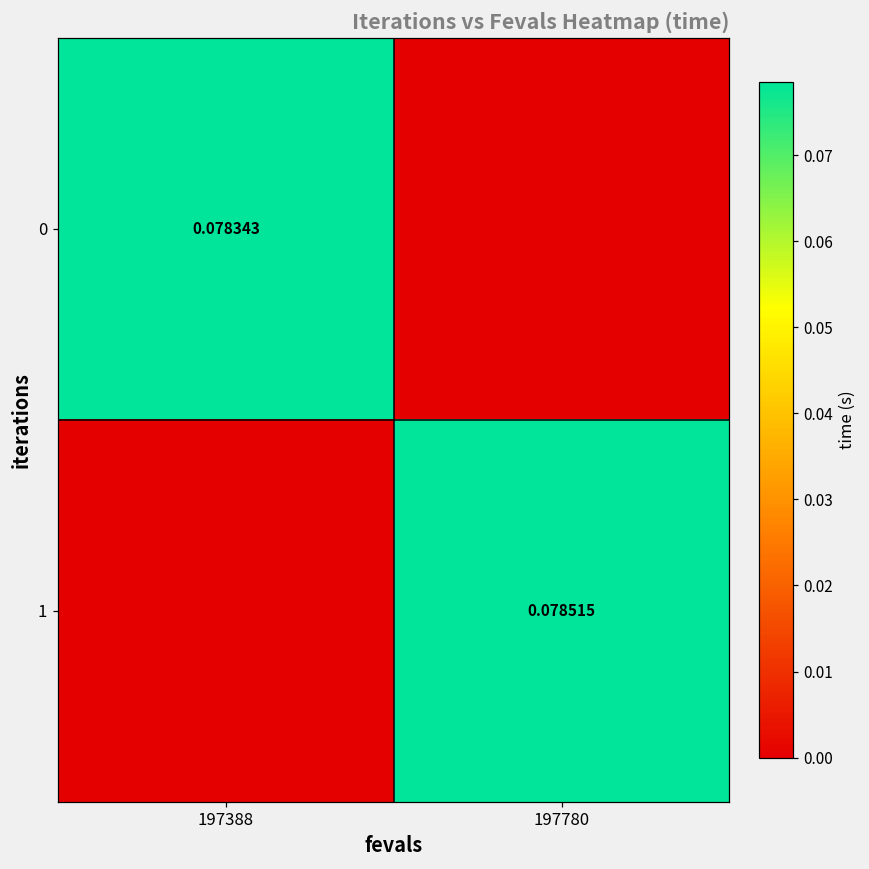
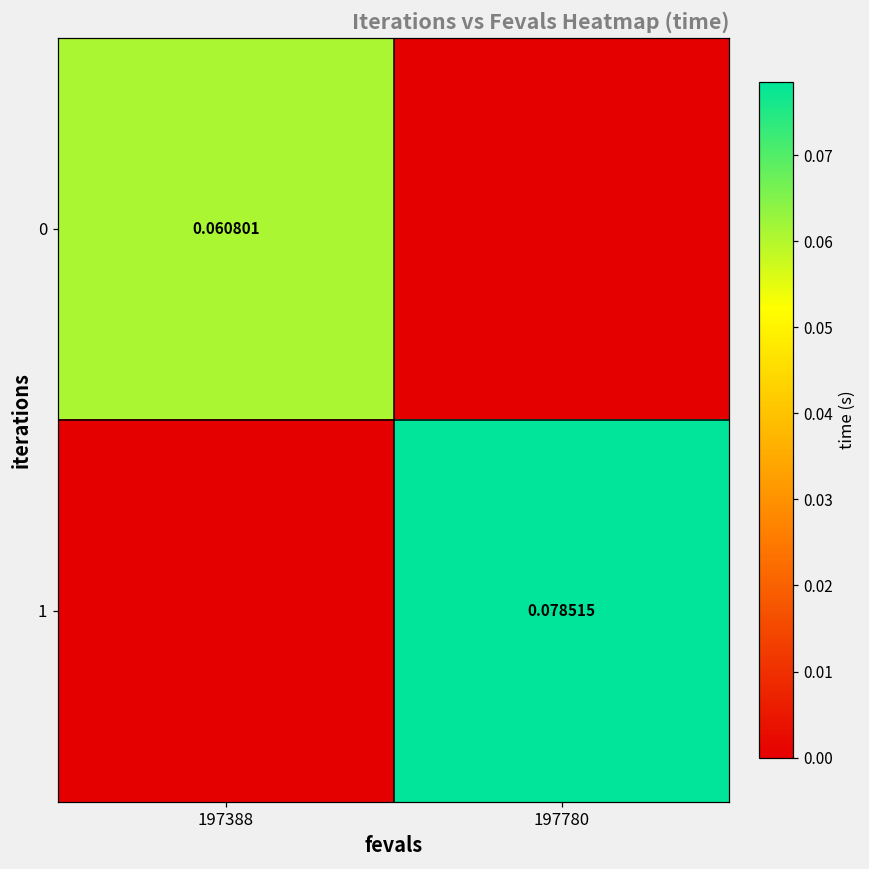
0, 197388: 0.078343 -> 0.060801
